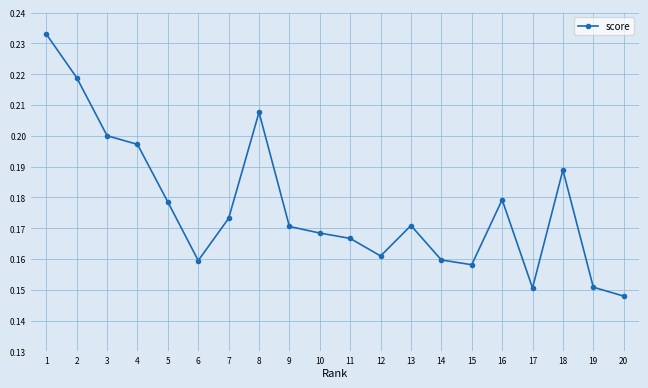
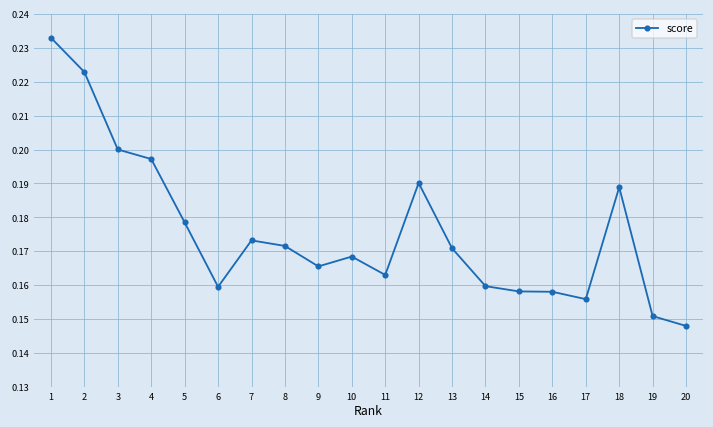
2: 0.219 -> 0.223
8: 0.208 -> 0.172
9: 0.171 -> 0.166
11: 0.167 -> 0.163
12: 0.161 -> 0.190
16: 0.179 -> 0.158
17: 0.151 -> 0.156
